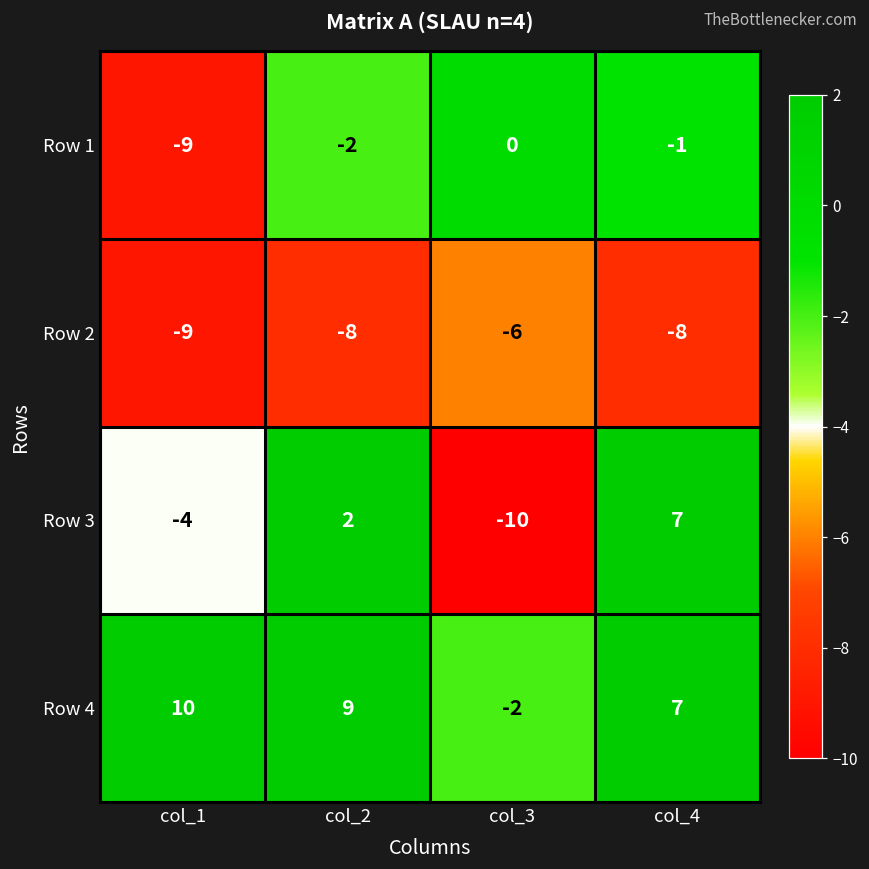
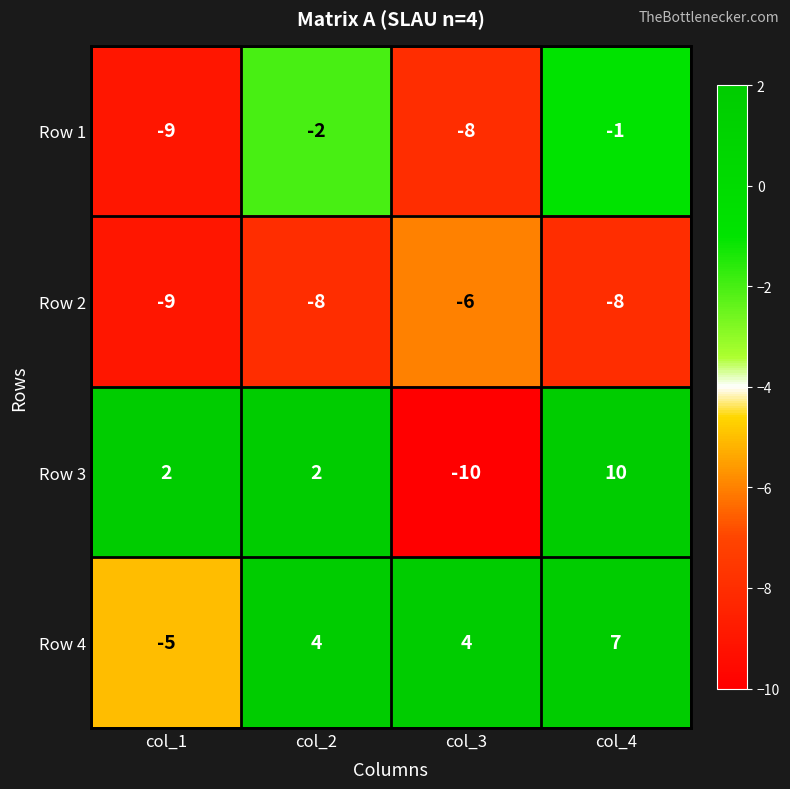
Row 1, col_3: 0 -> -8
Row 3, col_1: -4 -> 2
Row 3, col_4: 7 -> 10
Row 4, col_1: 10 -> -5
Row 4, col_2: 9 -> 4
Row 4, col_3: -2 -> 4
